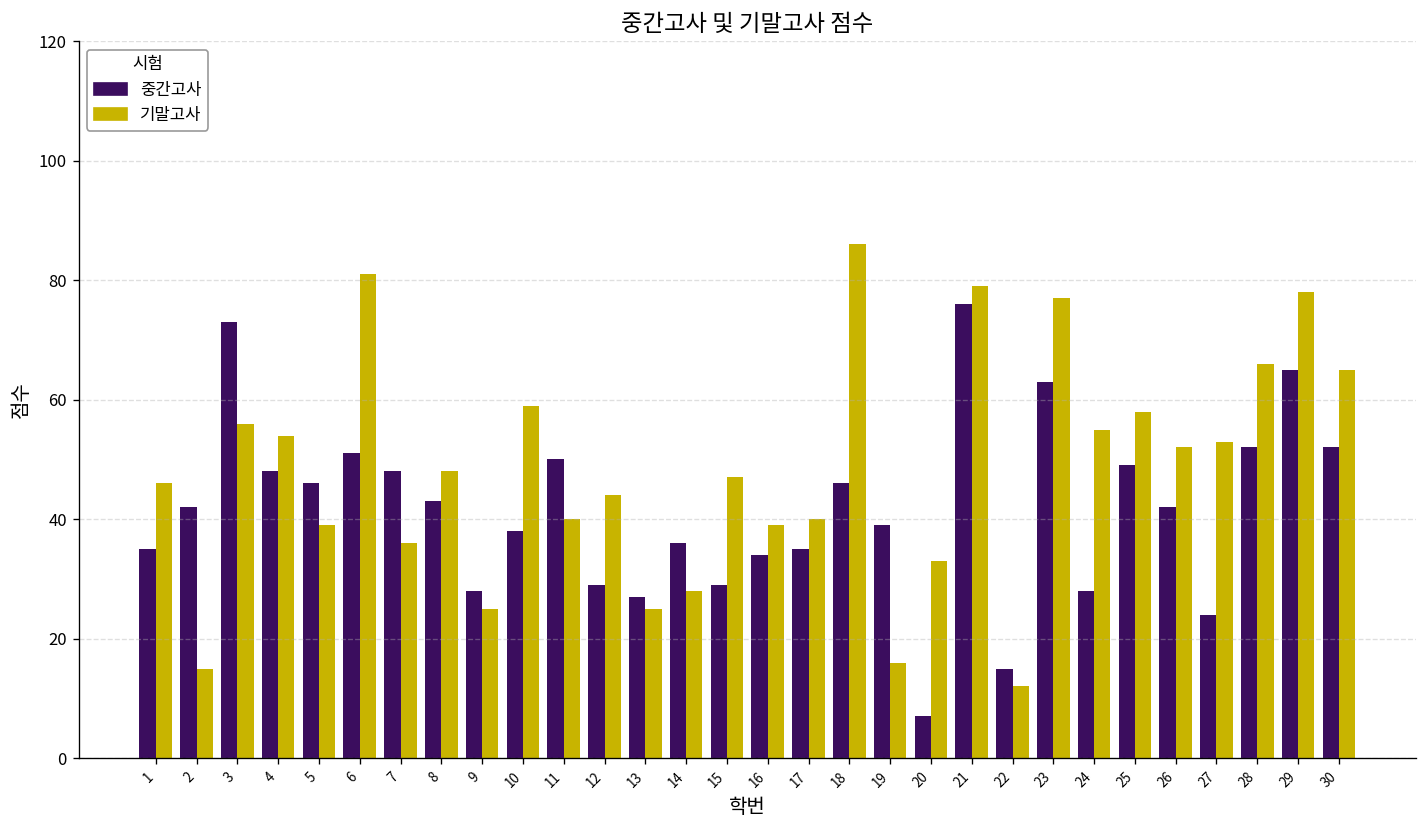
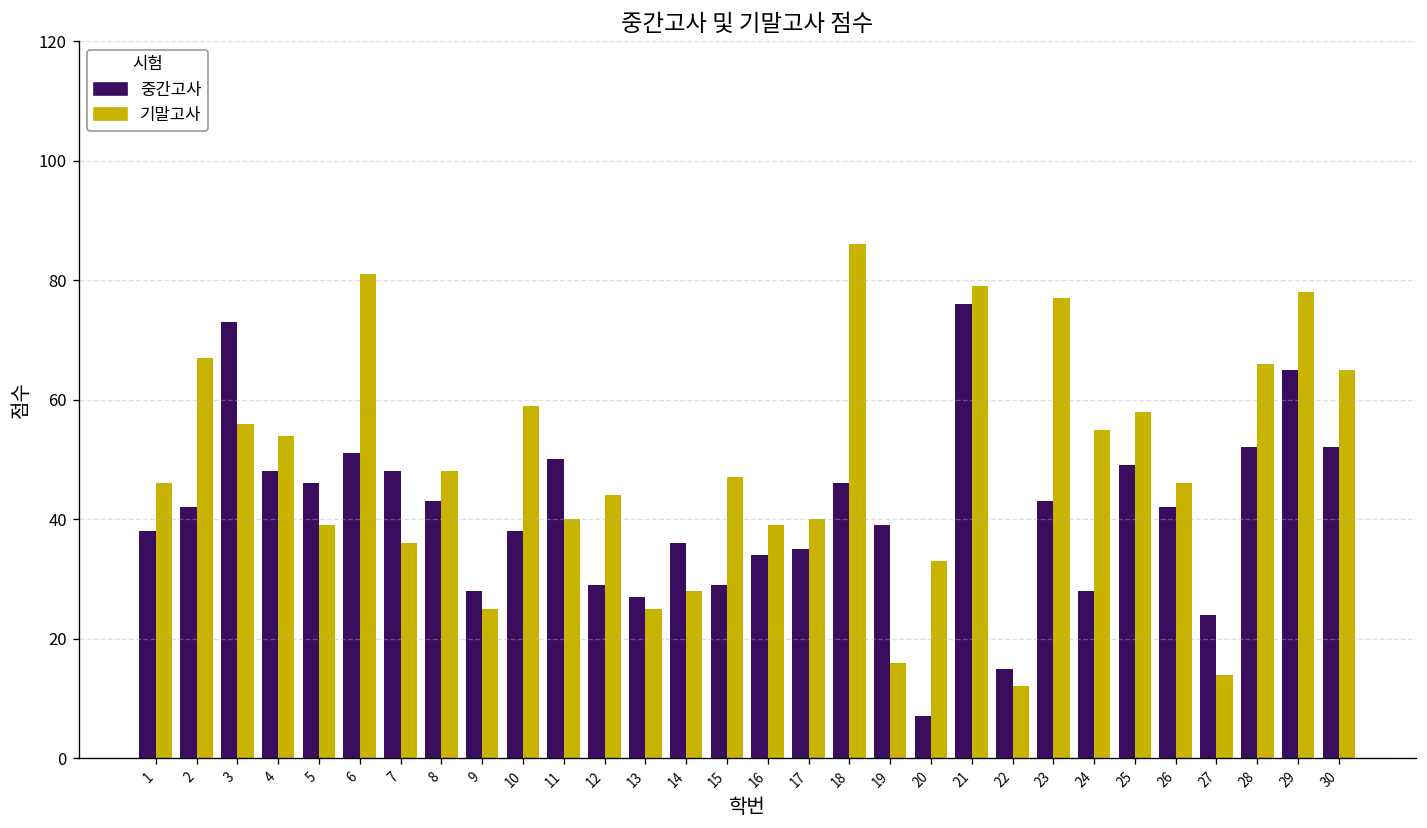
중간고사, 1: 35 -> 38
기말고사, 2: 15 -> 67
중간고사, 23: 63 -> 43
기말고사, 26: 52 -> 46
기말고사, 27: 53 -> 14
